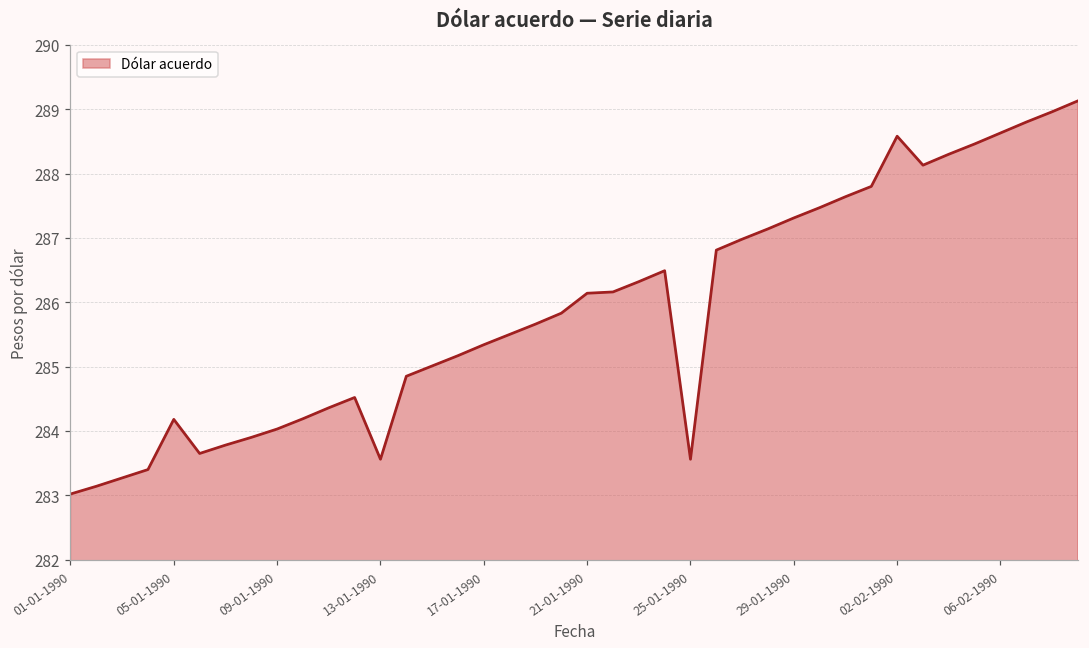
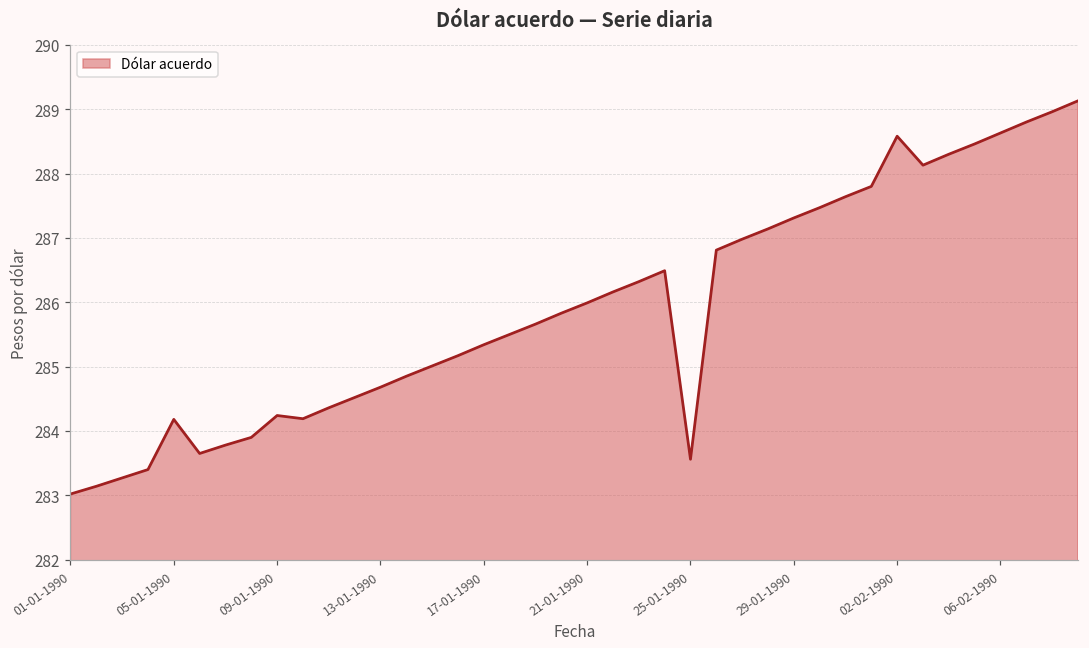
09-01-1990: 284.0 -> 284.2
13-01-1990: 283.6 -> 284.7
21-01-1990: 286.1 -> 286.0
